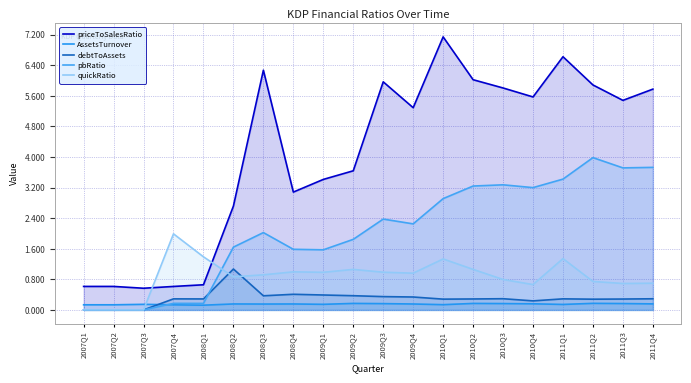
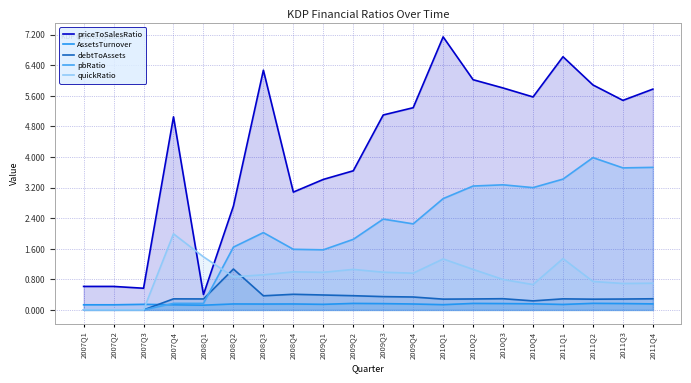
priceToSalesRatio, 2007Q4: 0.6 -> 5.0
priceToSalesRatio, 2008Q1: 0.7 -> 0.4
priceToSalesRatio, 2009Q3: 6.0 -> 5.1
